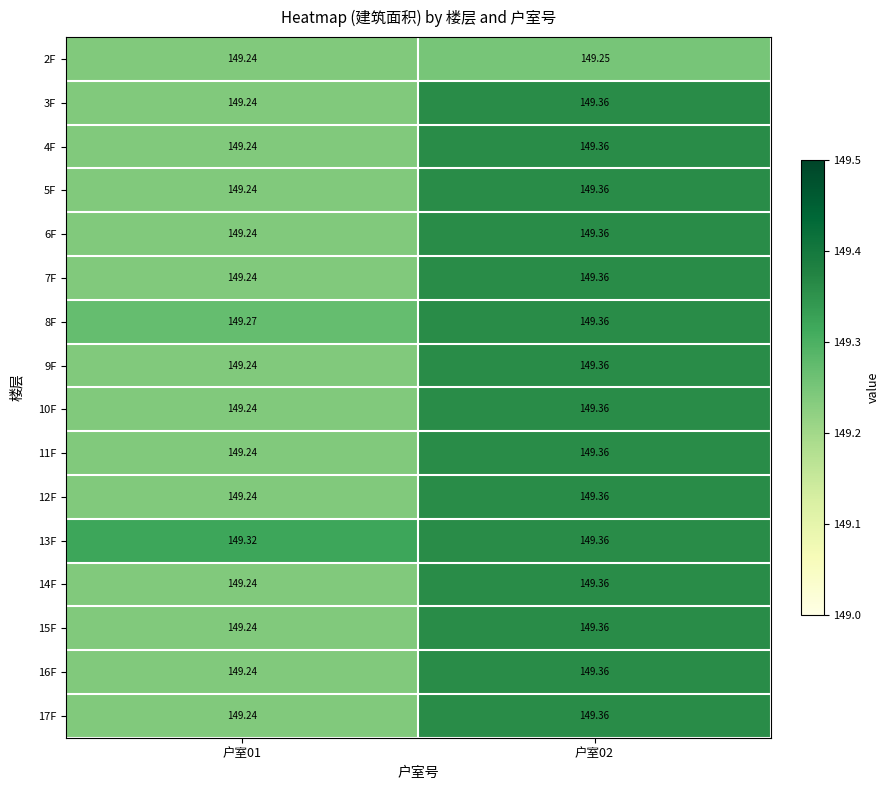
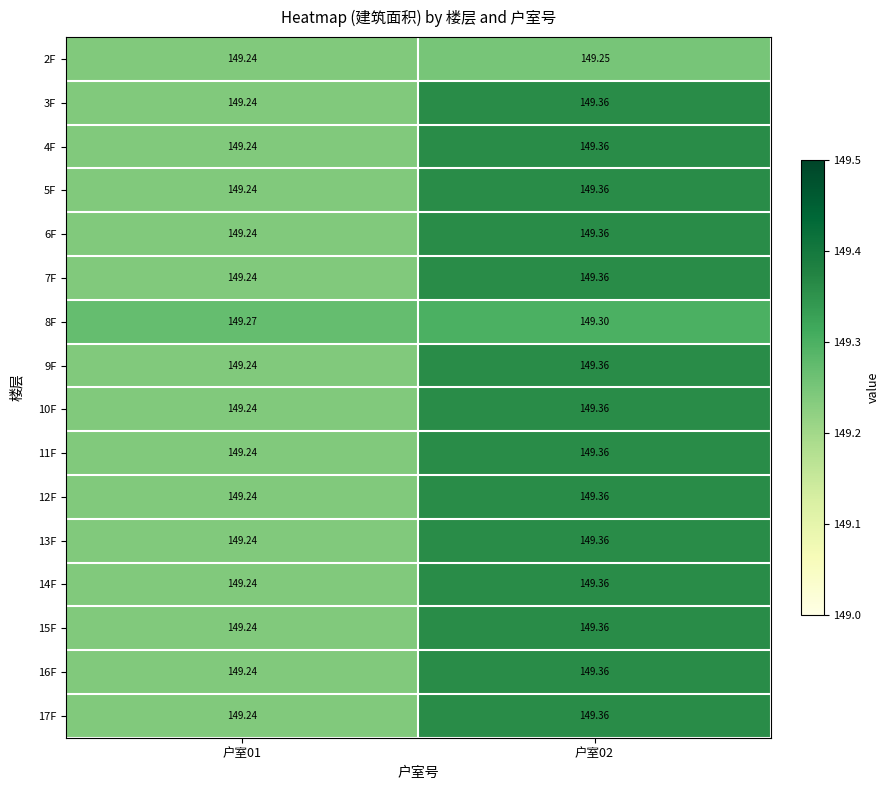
8F, 户室02: 149.36 -> 149.30
13F, 户室01: 149.32 -> 149.24
